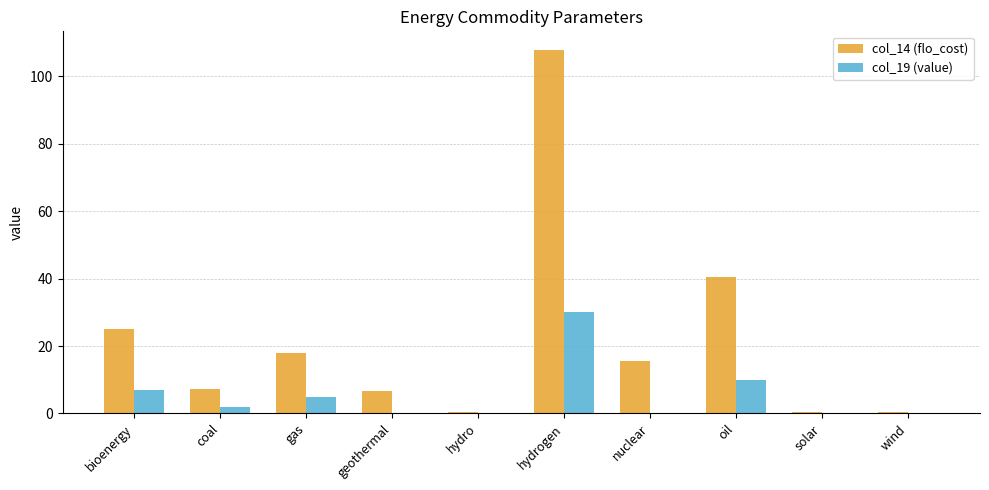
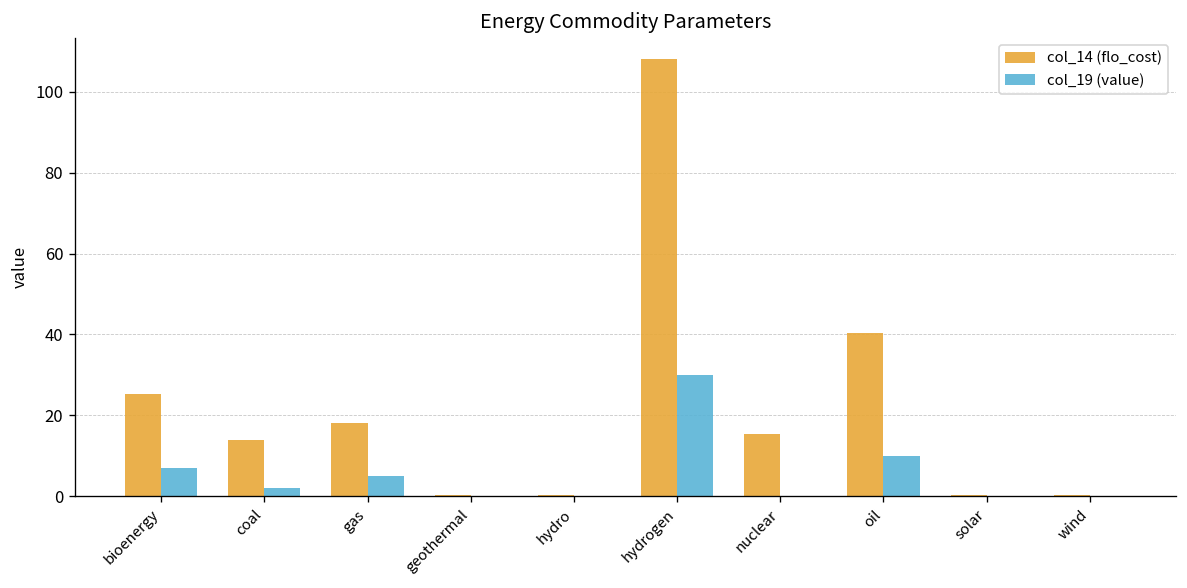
col_14 (flo_cost), coal: 7 -> 14
col_14 (flo_cost), geothermal: 7 -> 0
